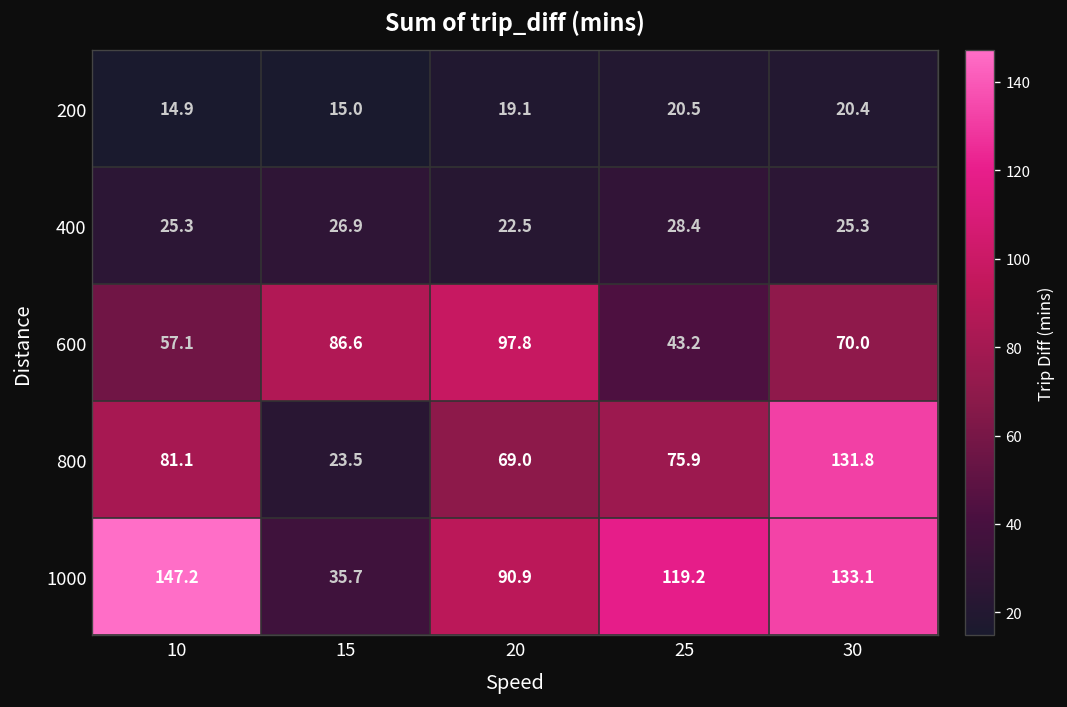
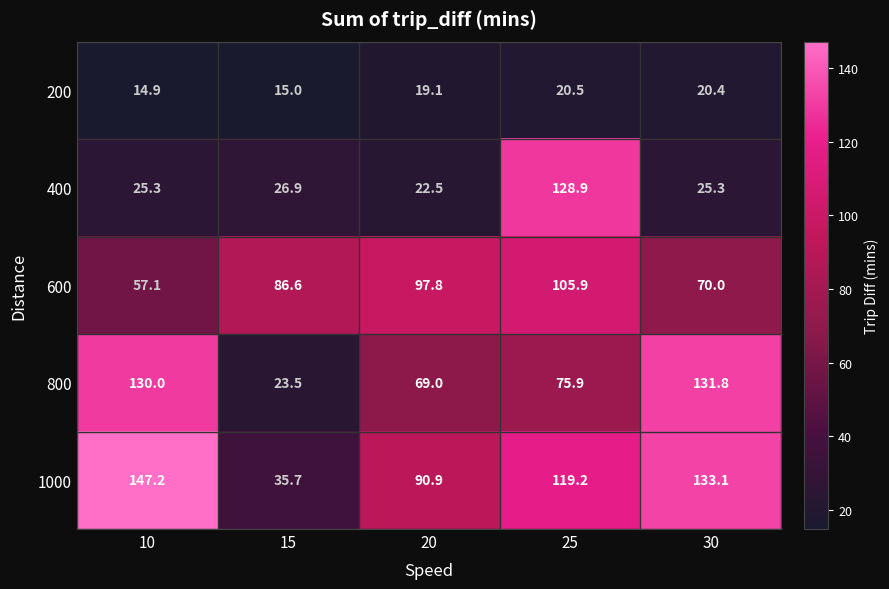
400, 25: 28.4 -> 128.9
600, 25: 43.2 -> 105.9
800, 10: 81.1 -> 130.0
